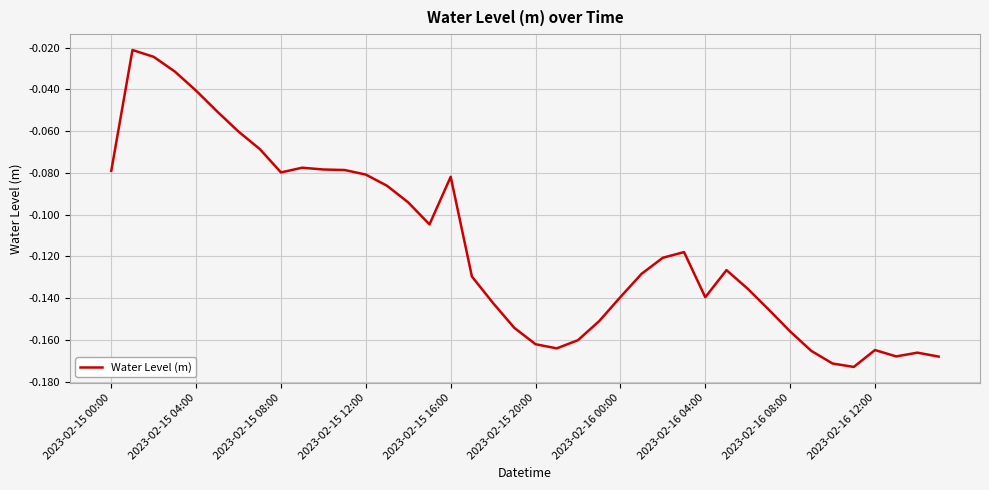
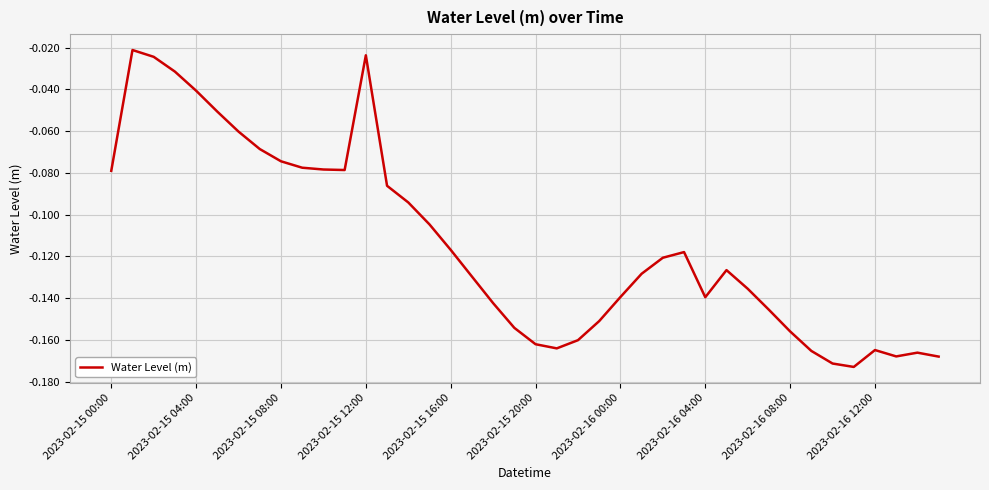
2023-02-15 08:00: -0.080 -> -0.074
2023-02-15 12:00: -0.081 -> -0.024
2023-02-15 16:00: -0.082 -> -0.117
